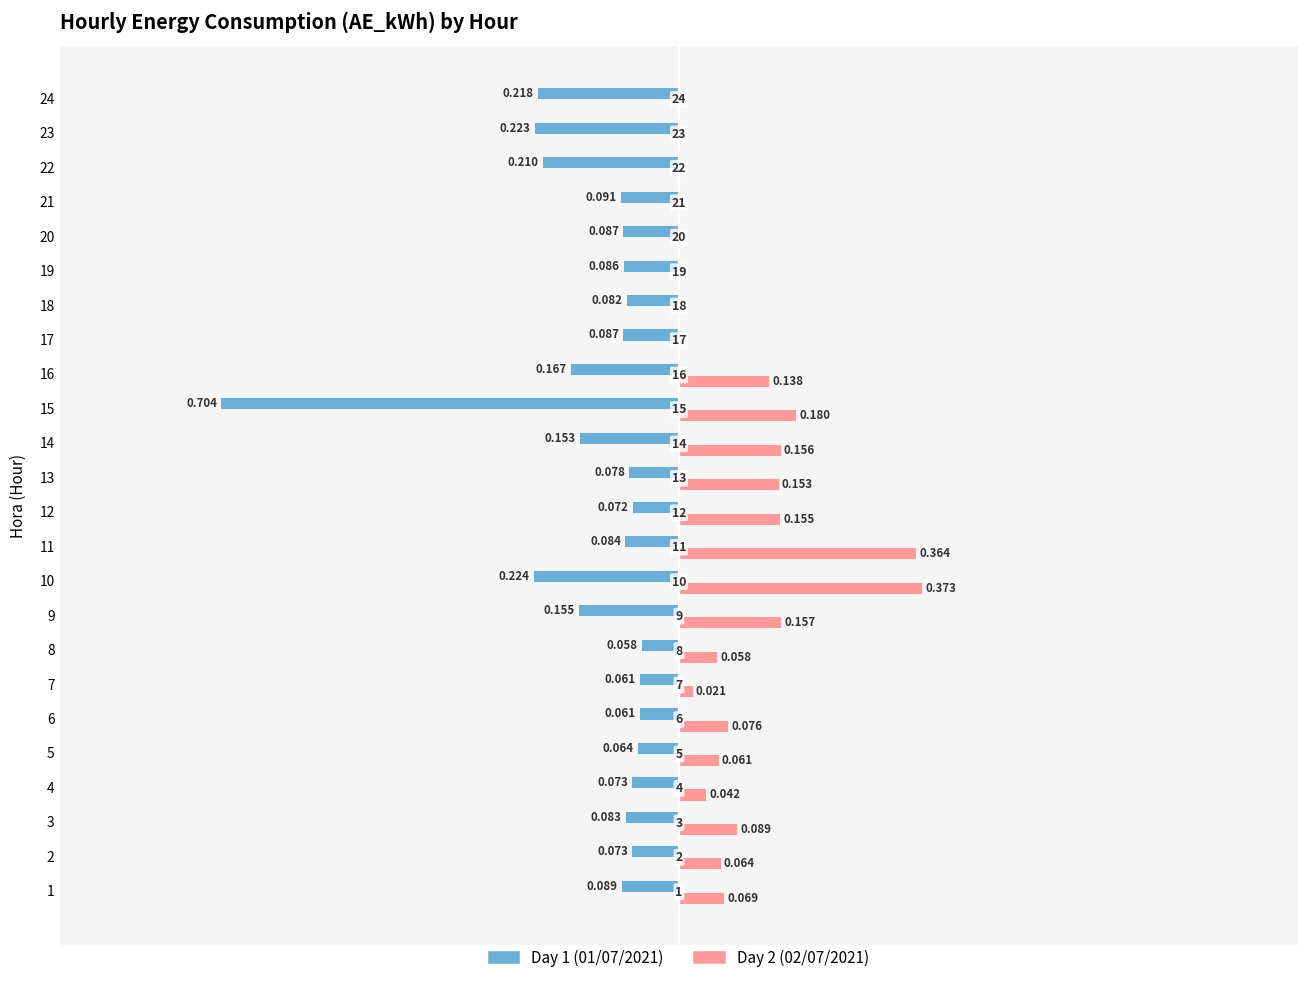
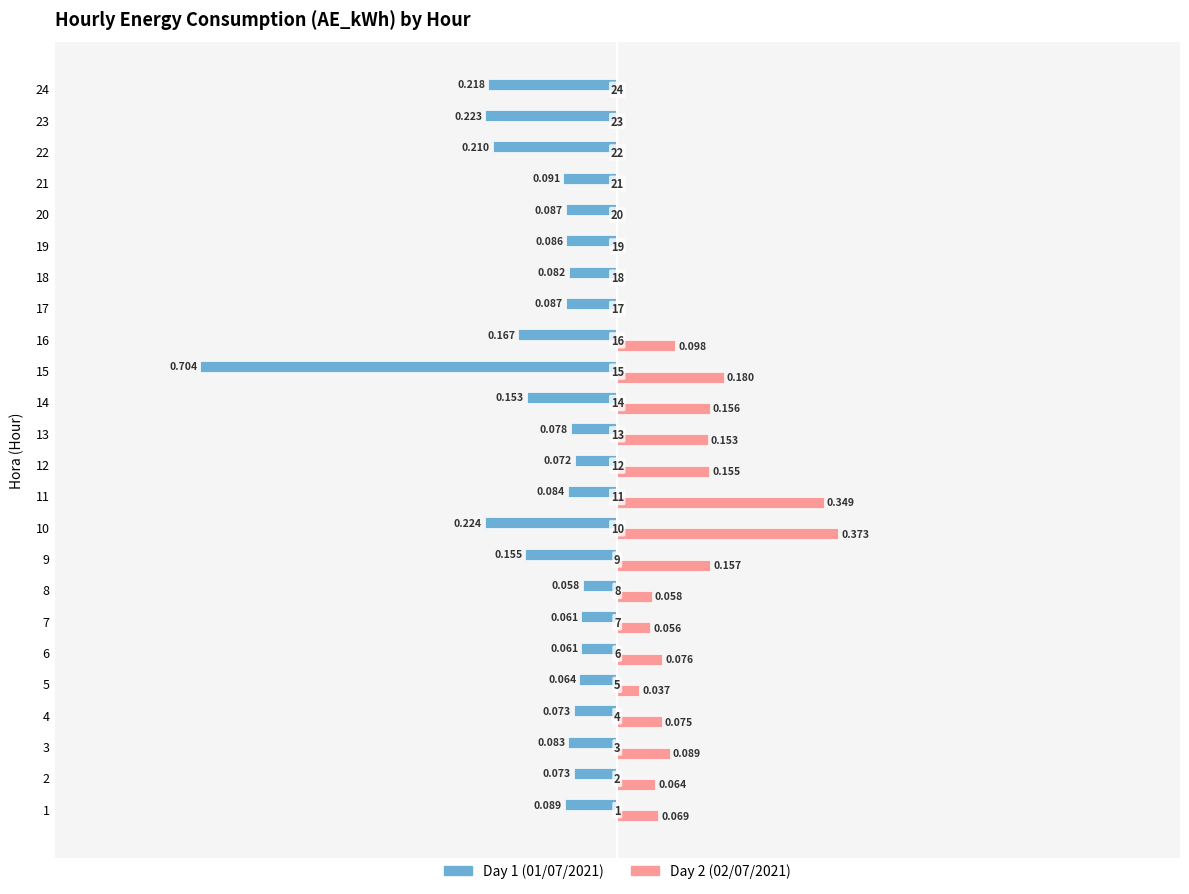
Day 2 (02/07/2021), 16: 0.138 -> 0.098
Day 2 (02/07/2021), 11: 0.364 -> 0.349
Day 2 (02/07/2021), 7: 0.021 -> 0.056
Day 2 (02/07/2021), 5: 0.061 -> 0.037
Day 2 (02/07/2021), 4: 0.042 -> 0.075
